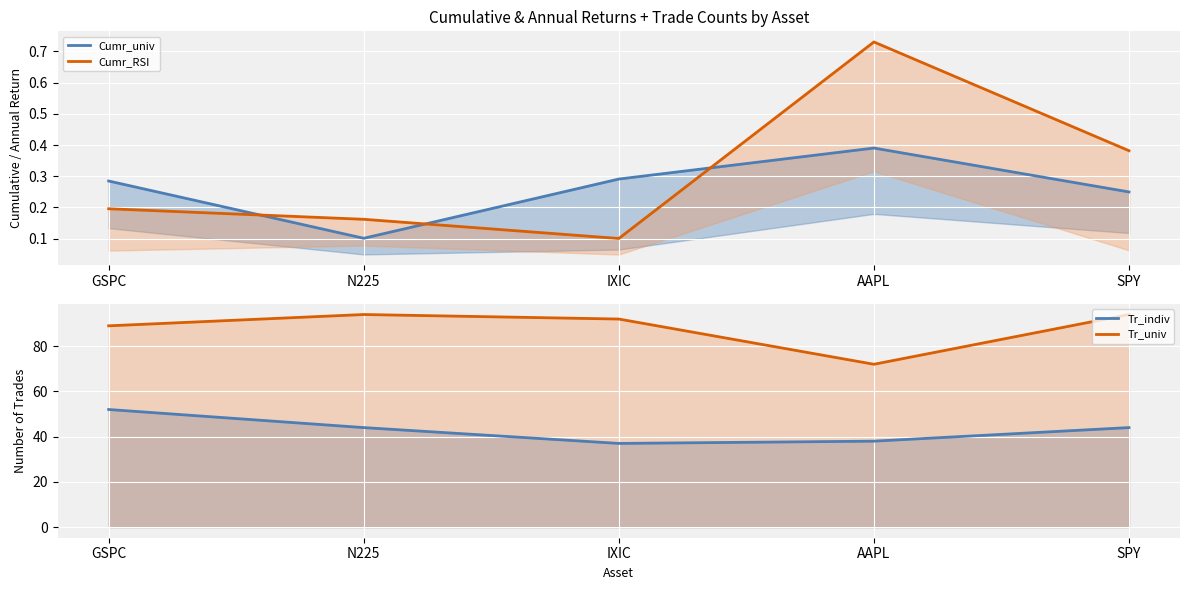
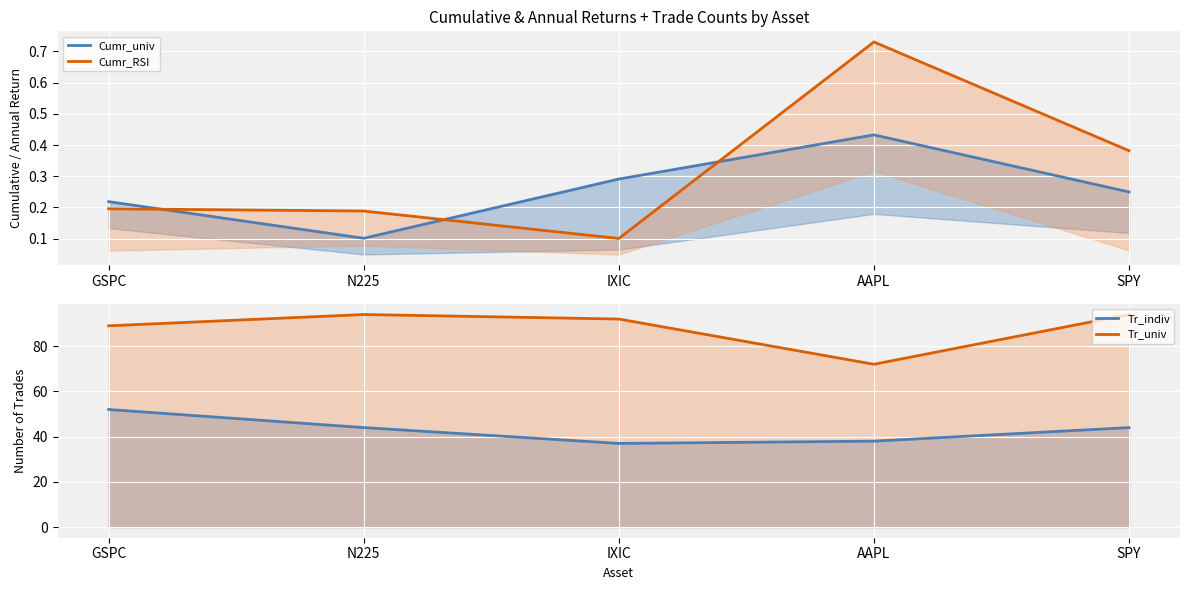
Cumulative & Annual Returns + Trade Counts by Asset, Cumr_univ, GSPC: 0.28 -> 0.22
Cumulative & Annual Returns + Trade Counts by Asset, Cumr_RSI, N225: 0.16 -> 0.19
Cumulative & Annual Returns + Trade Counts by Asset, Cumr_univ, AAPL: 0.39 -> 0.43
